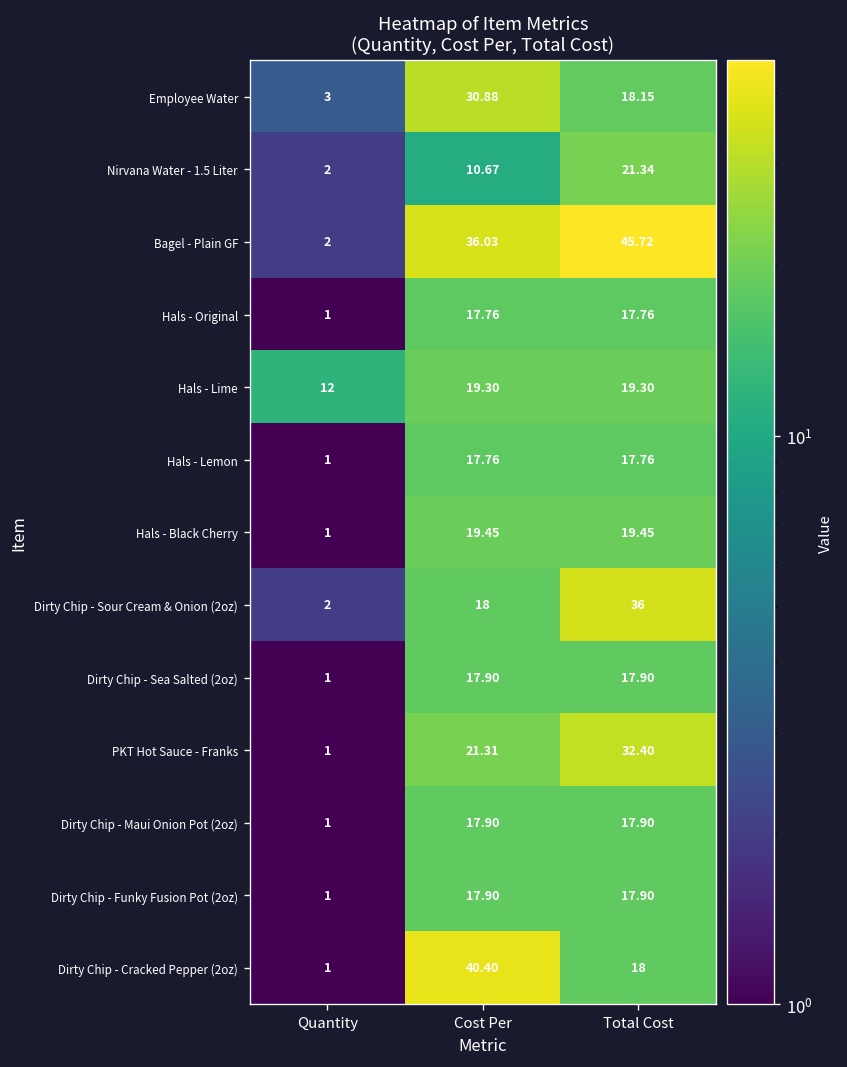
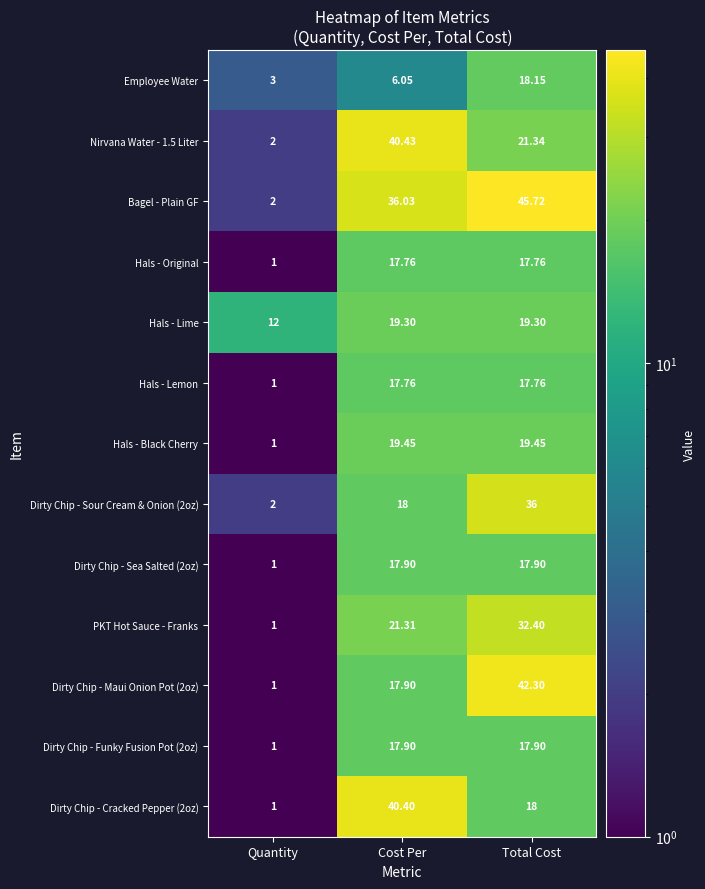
Employee Water, Cost Per: 30.88 -> 6.05
Nirvana Water - 1.5 Liter, Cost Per: 10.67 -> 40.43
Dirty Chip - Maui Onion Pot (2oz), Total Cost: 17.90 -> 42.30
